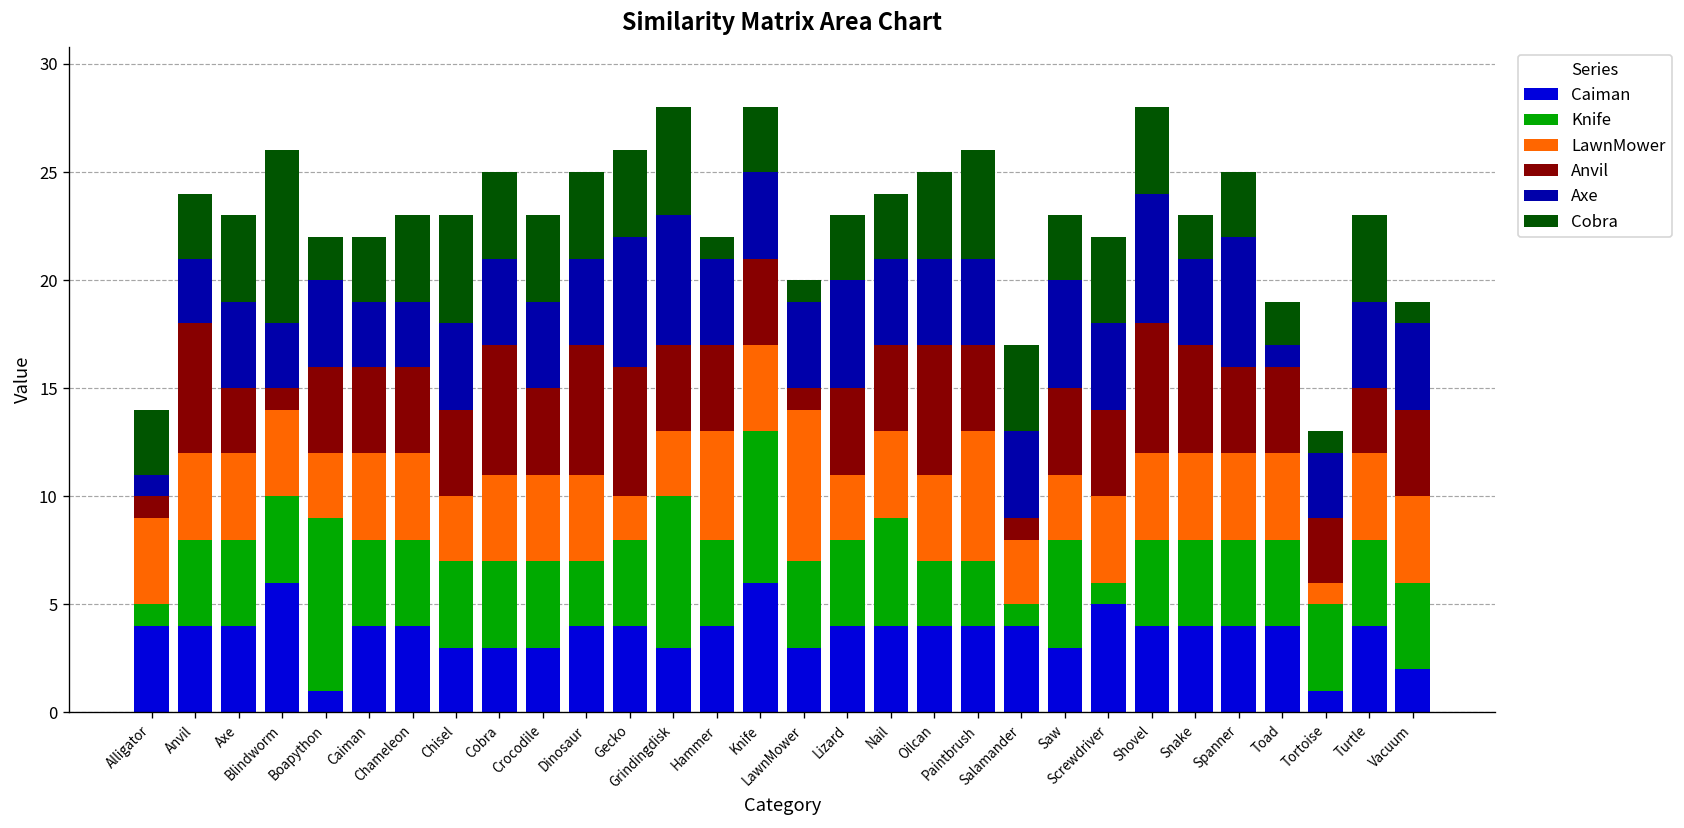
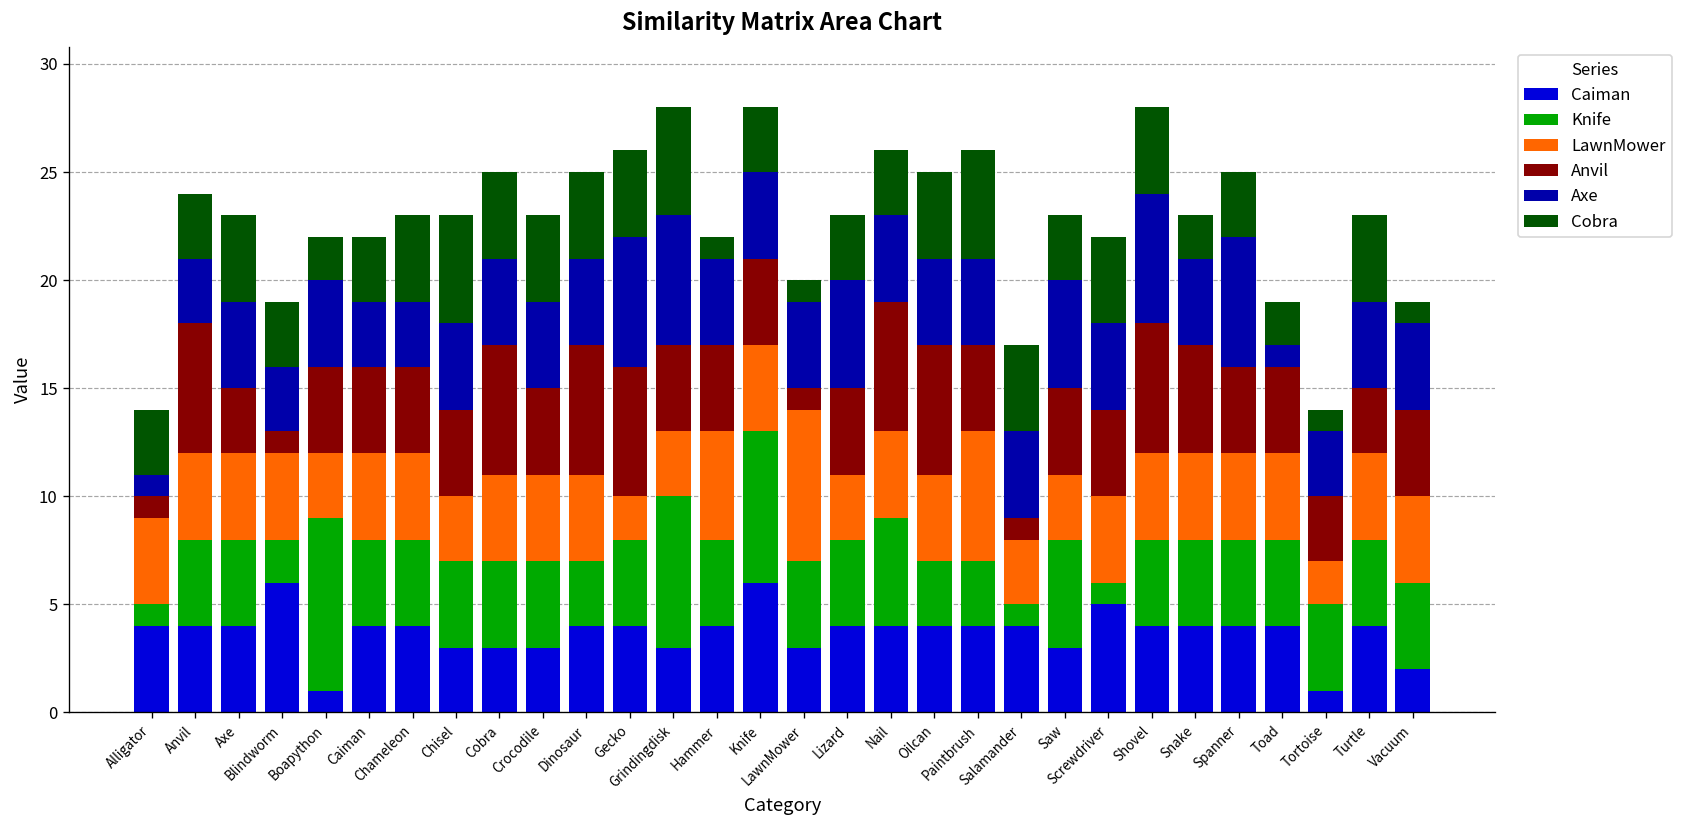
Knife, Blindworm: 4 -> 2
Cobra, Blindworm: 8 -> 3
Anvil, Nail: 4 -> 6
LawnMower, Tortoise: 1 -> 2
